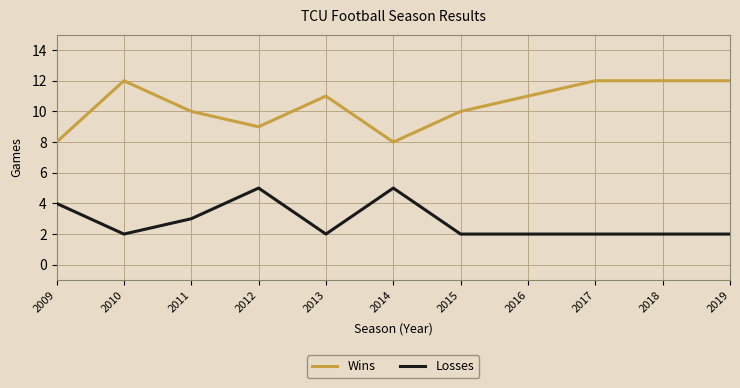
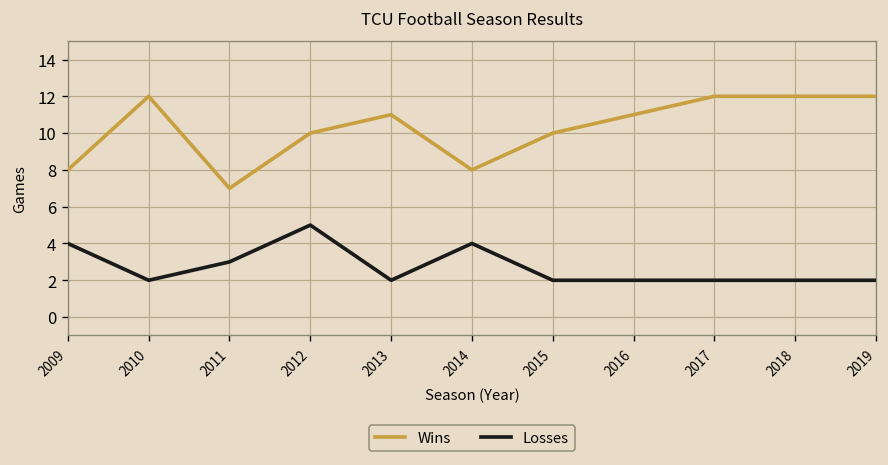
Wins, 2011: 10 -> 7
Wins, 2012: 9 -> 10
Losses, 2014: 5 -> 4
